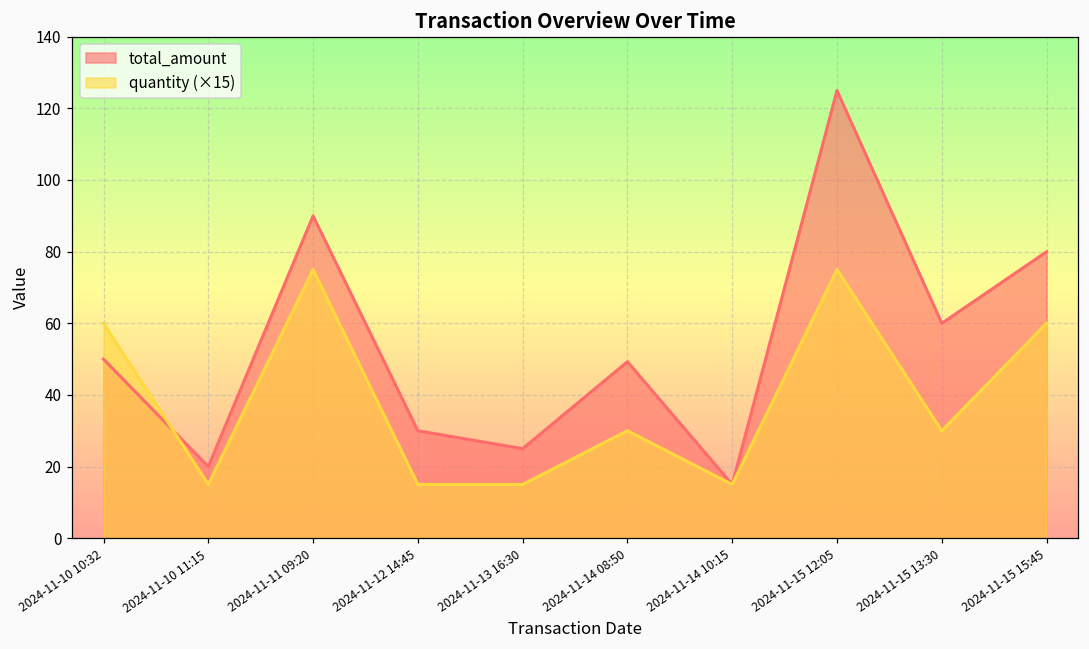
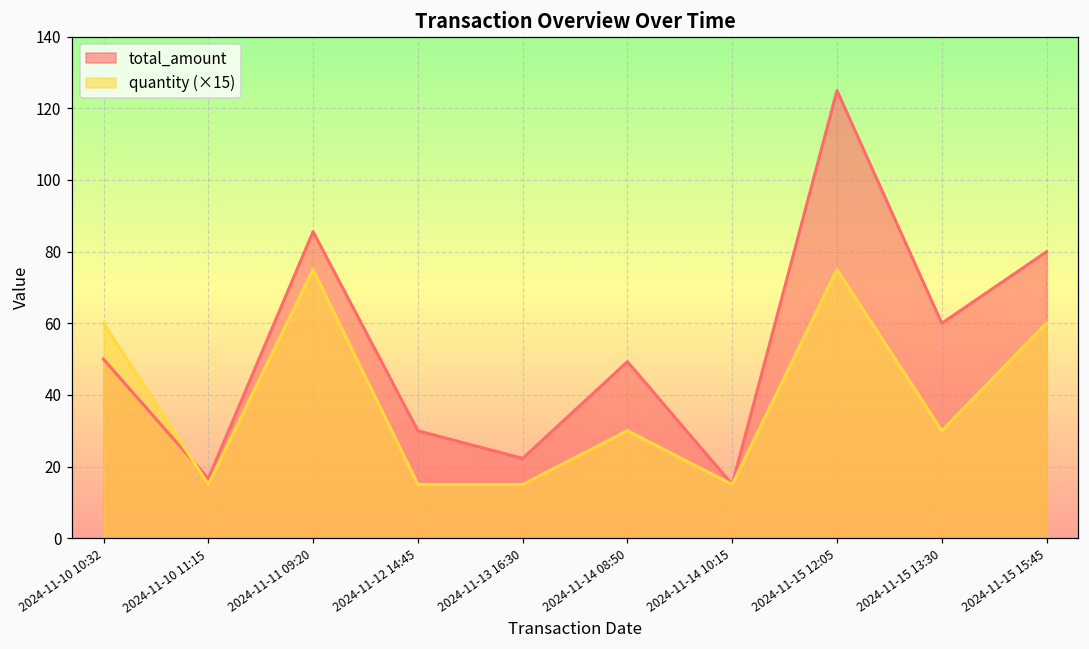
total_amount, 2024-11-10 11:15: 20 -> 17
total_amount, 2024-11-11 09:20: 90 -> 86
total_amount, 2024-11-13 16:30: 25 -> 22
